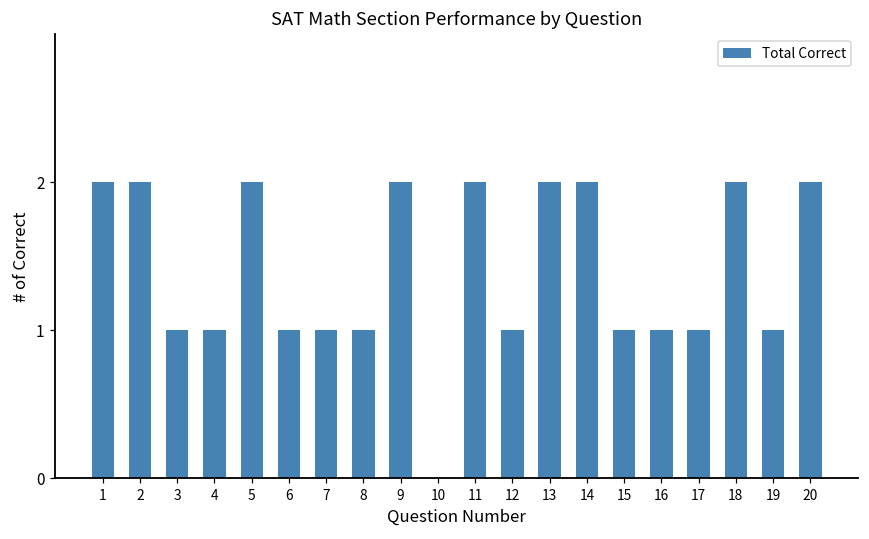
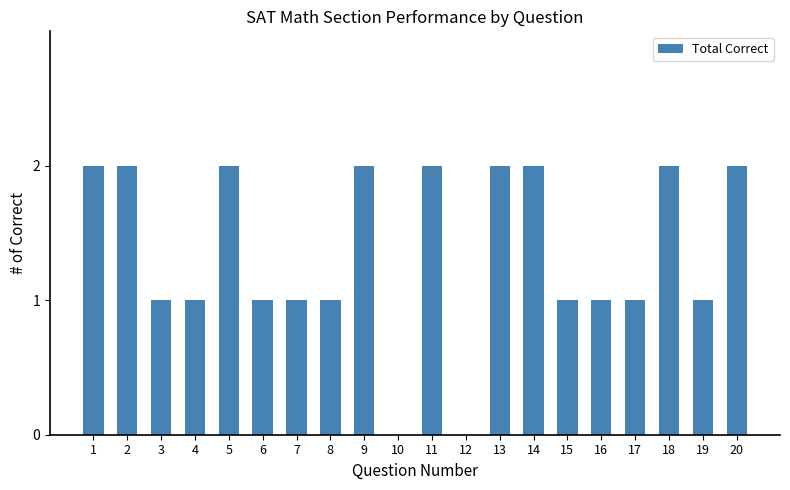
12: 1 -> 0
